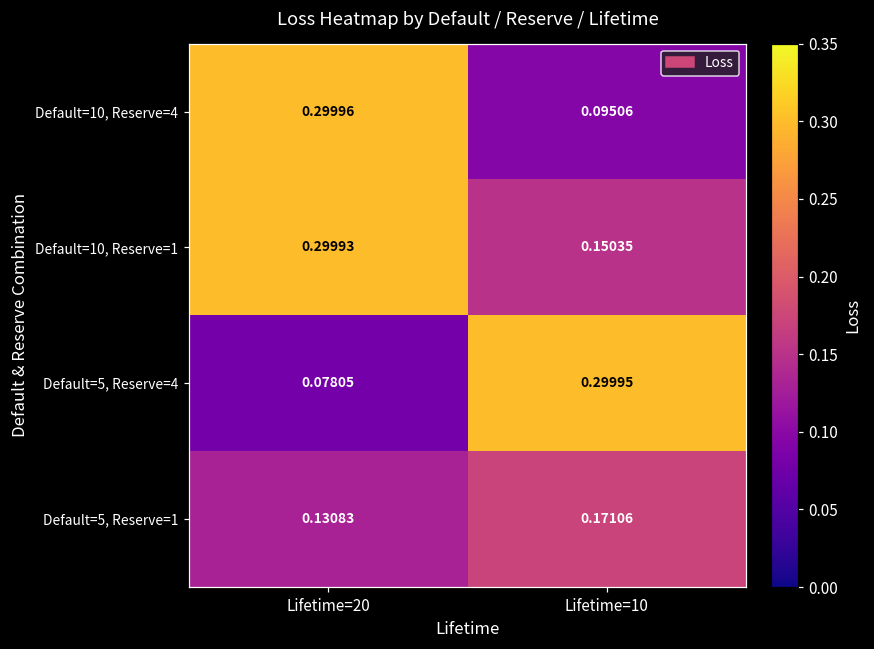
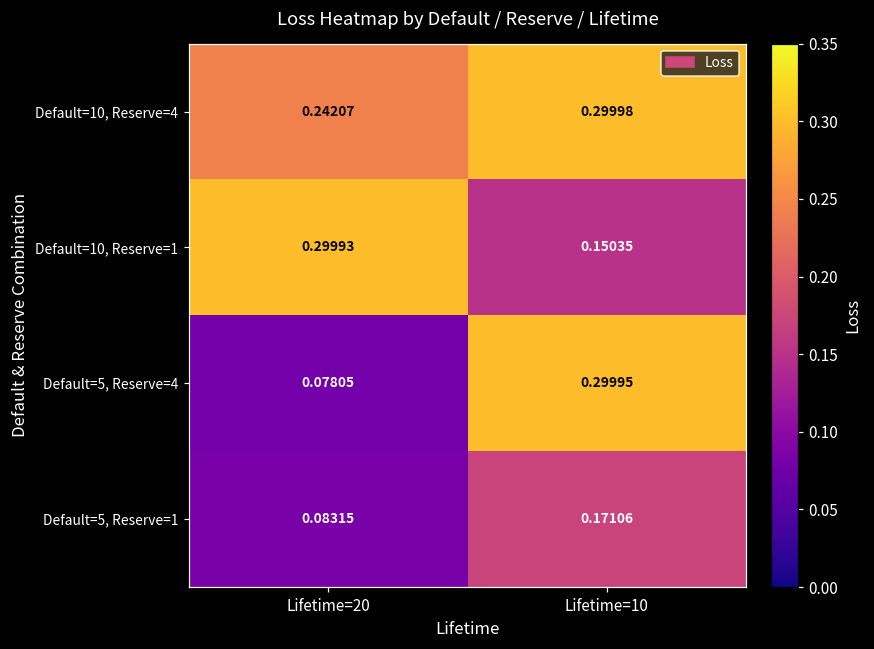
Default=10, Reserve=4, Lifetime=20: 0.29996 -> 0.24207
Default=10, Reserve=4, Lifetime=10: 0.09506 -> 0.29998
Default=5, Reserve=1, Lifetime=20: 0.13083 -> 0.08315
